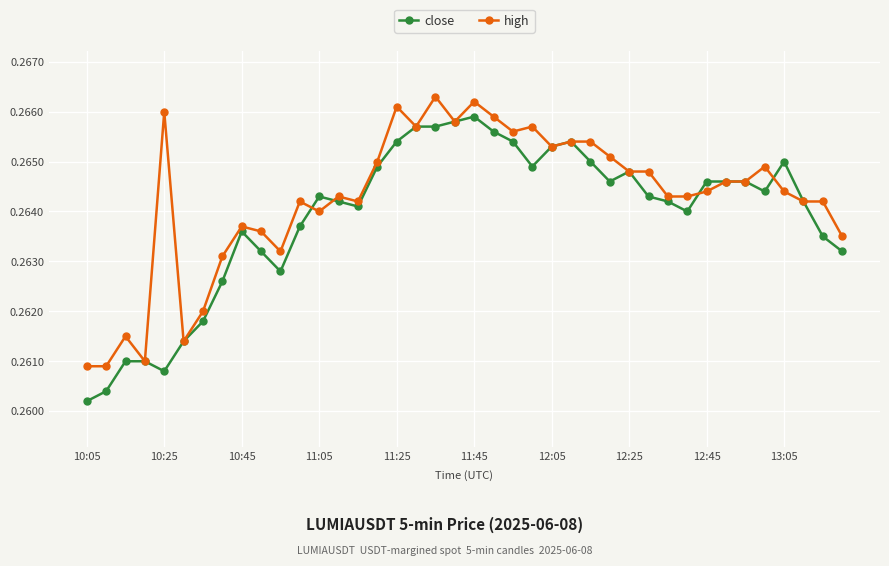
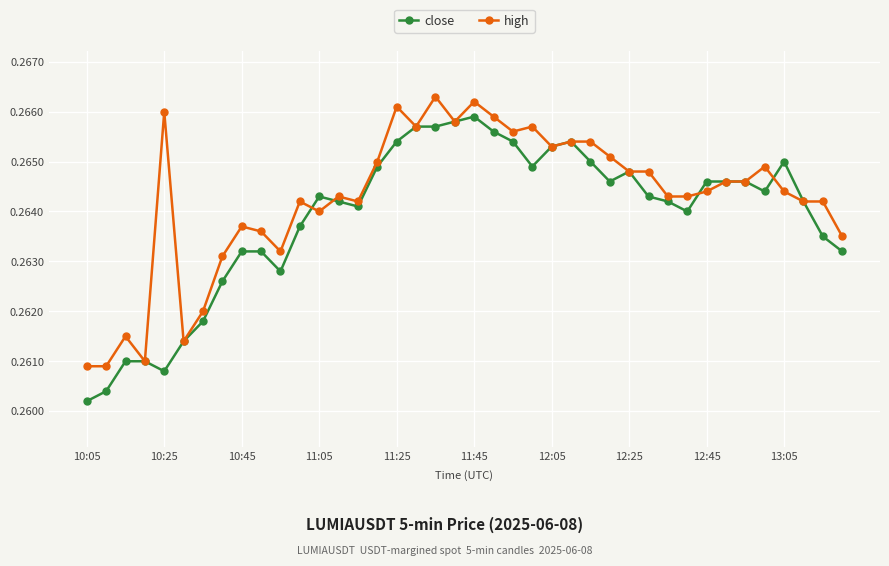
close, 10:45: 0.2636 -> 0.2632
